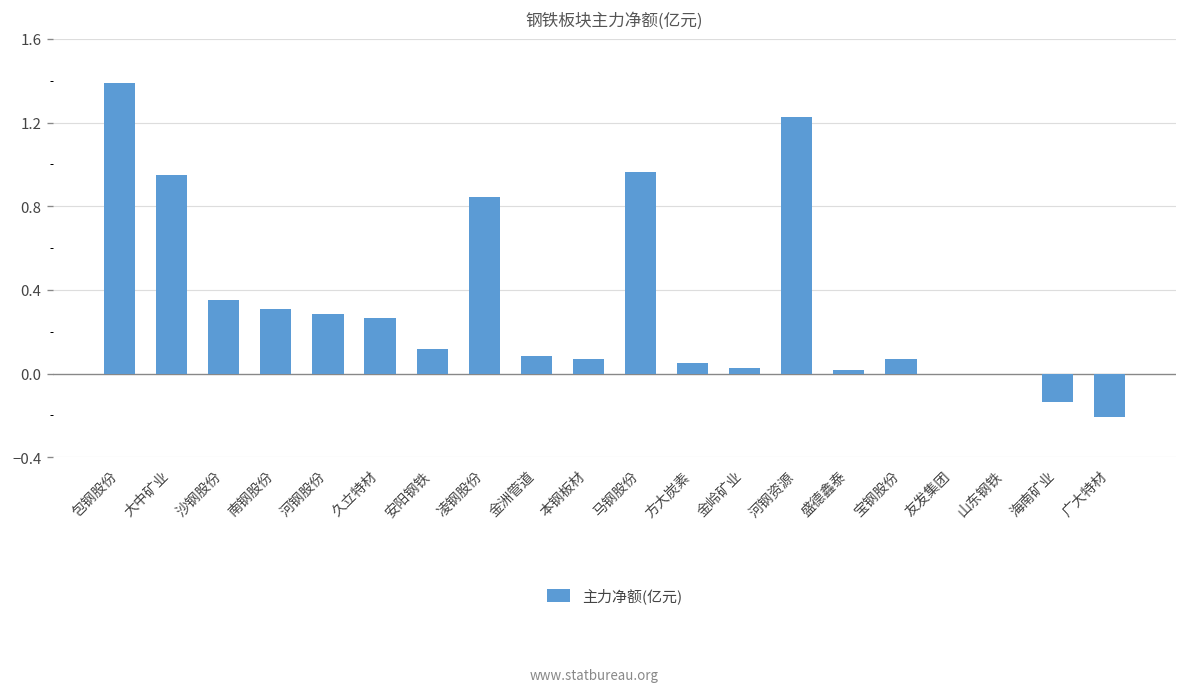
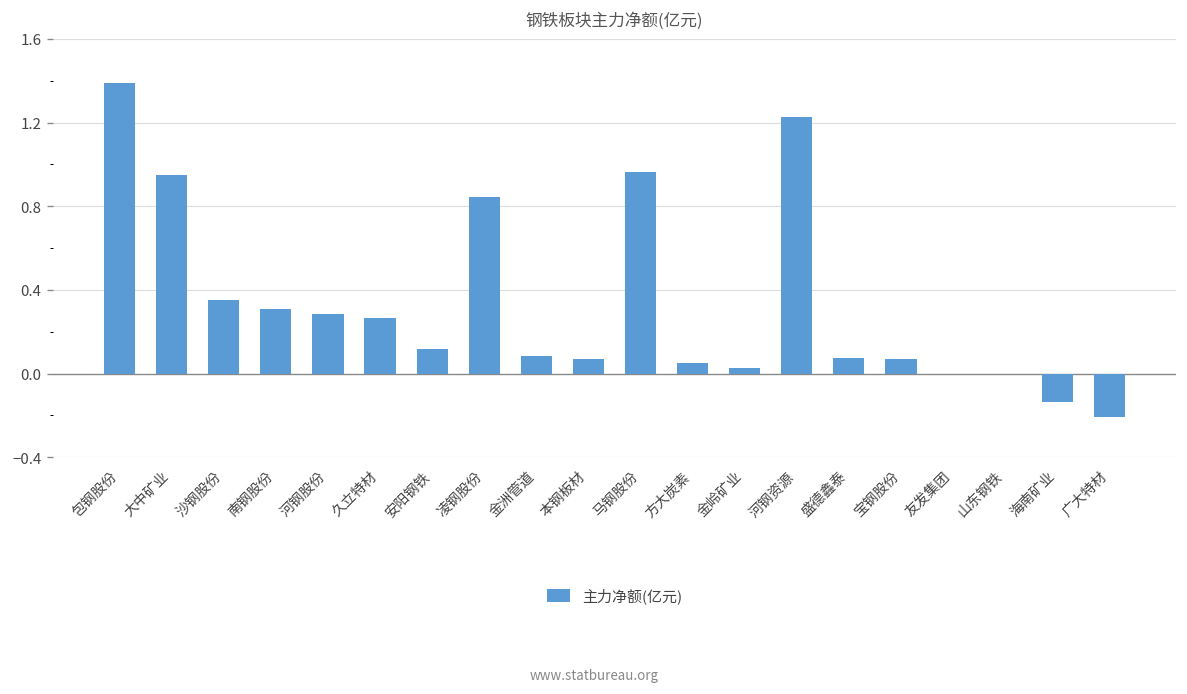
盛德鑫泰: 0.02 -> 0.07
